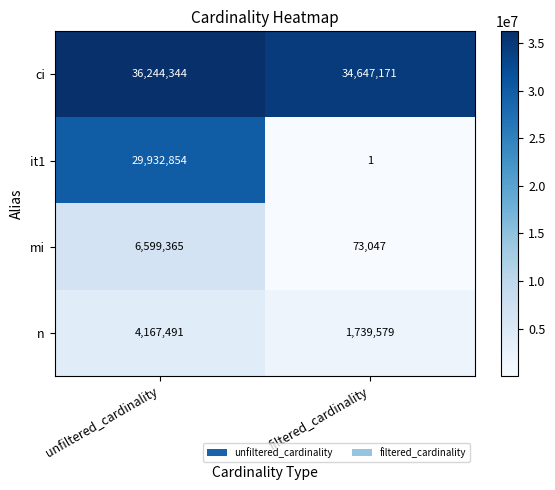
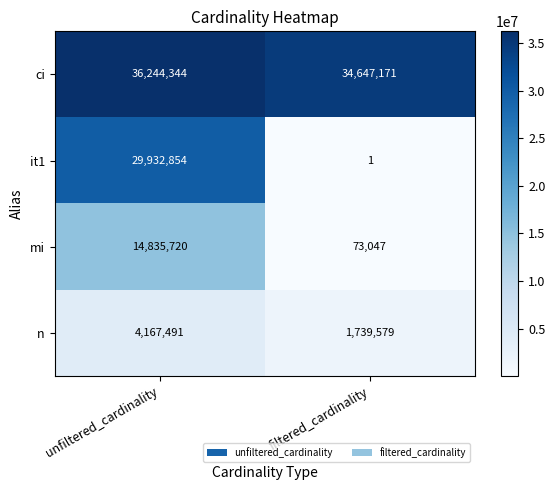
mi, unfiltered_cardinality: 6,599,365 -> 14,835,720
